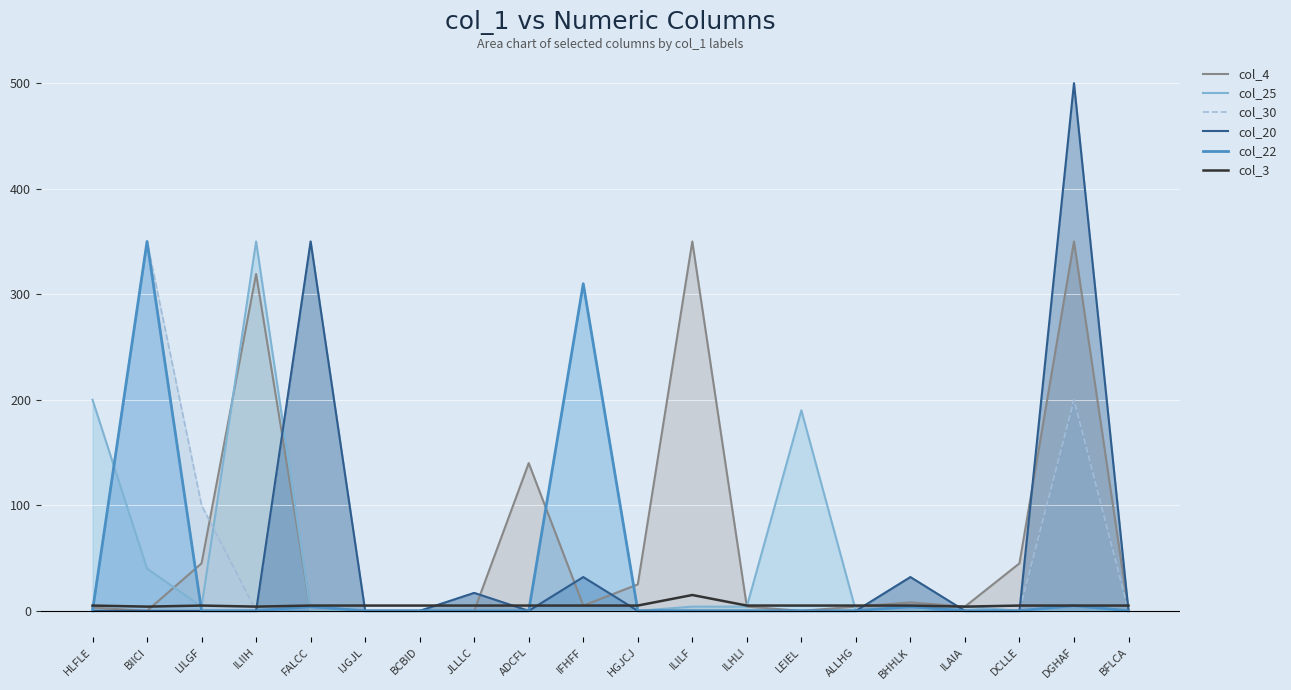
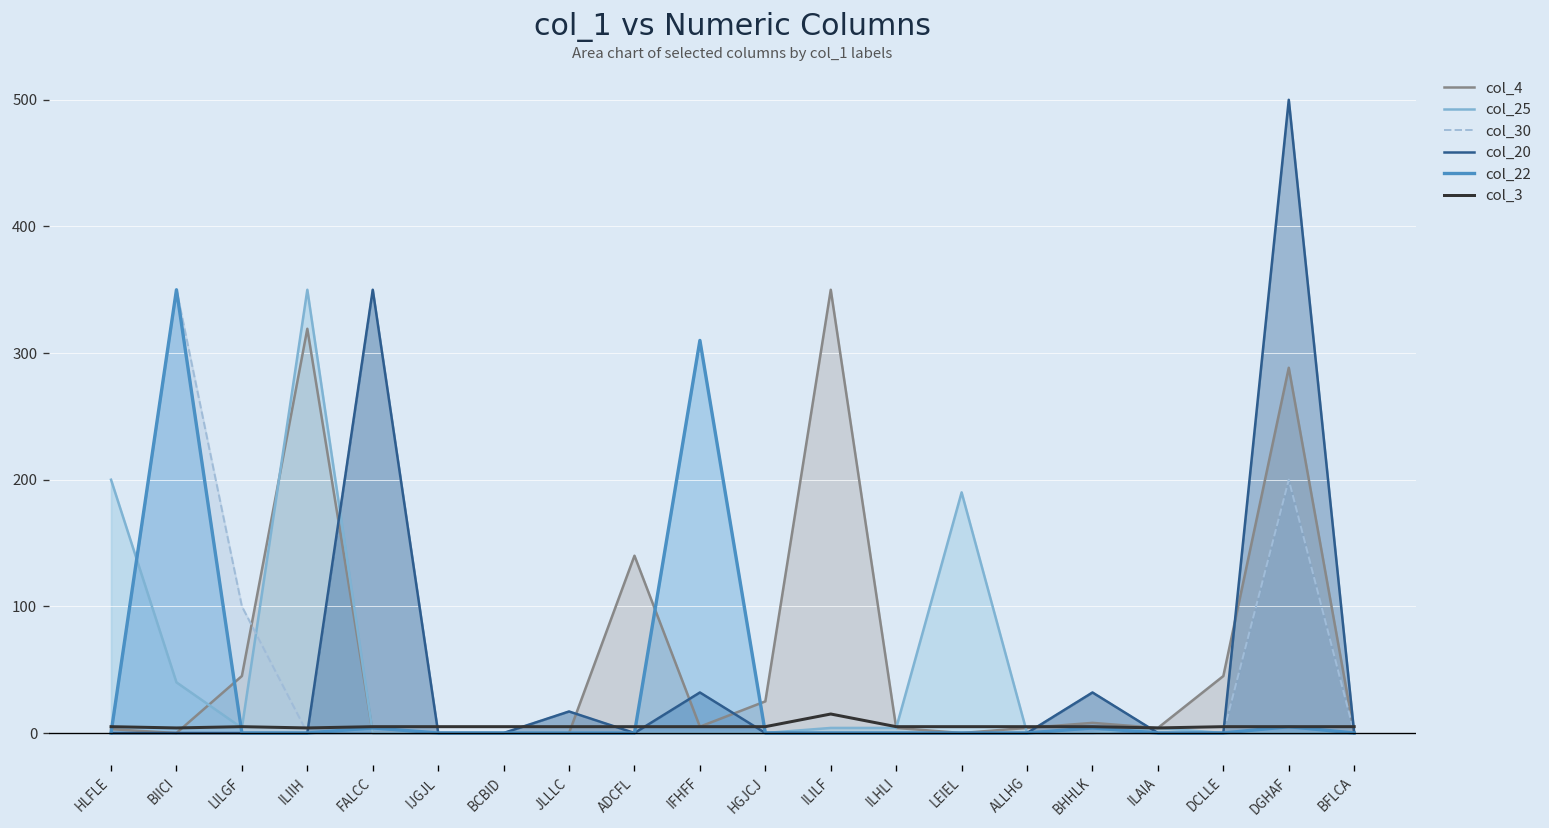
col_4, DGHAF: 350 -> 288
